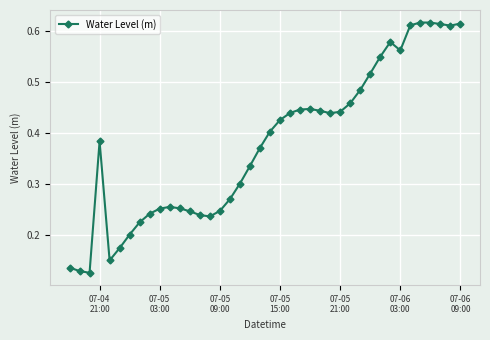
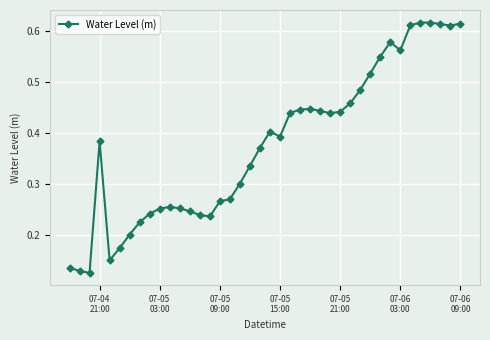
07-05 09:00: 0.25 -> 0.27
07-05 15:00: 0.43 -> 0.39
